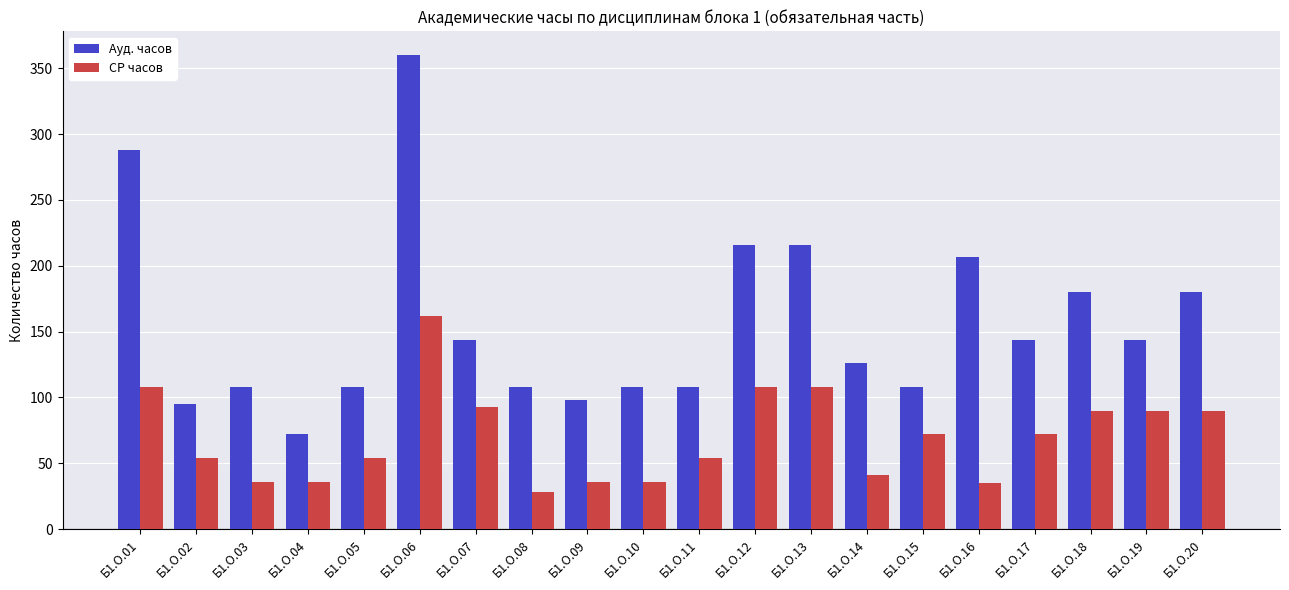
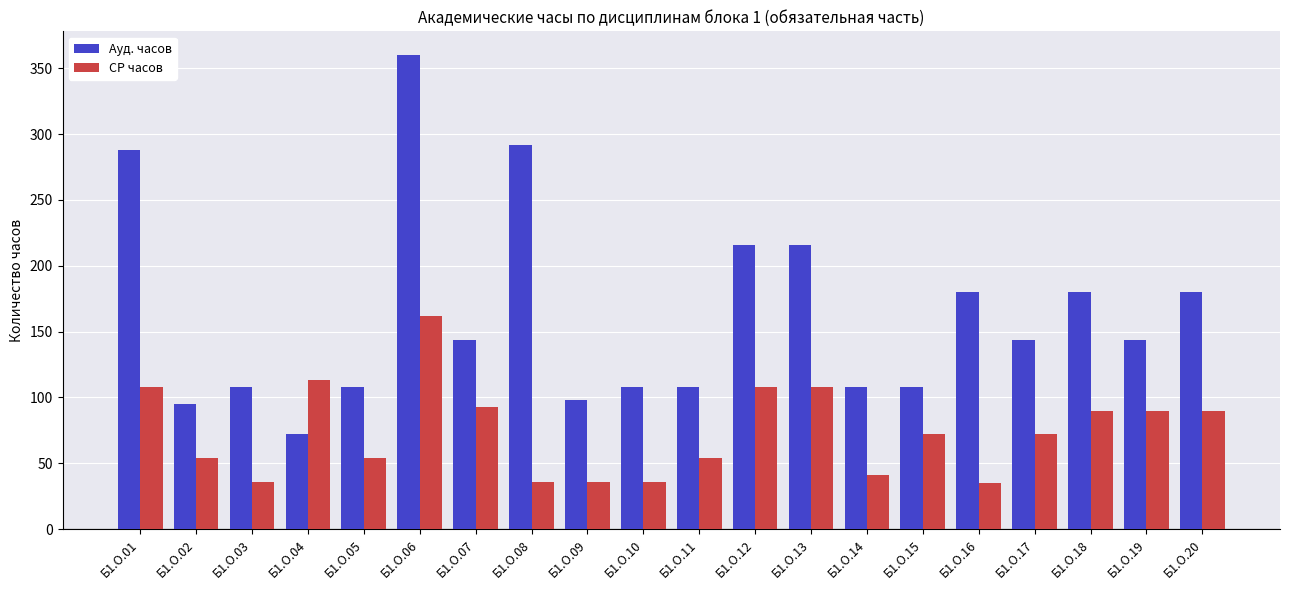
СР часов, Б1.О.04: 36 -> 113
Ауд. часов, Б1.О.08: 108 -> 292
СР часов, Б1.О.08: 28 -> 36
Ауд. часов, Б1.О.14: 126 -> 108
Ауд. часов, Б1.О.16: 207 -> 180
